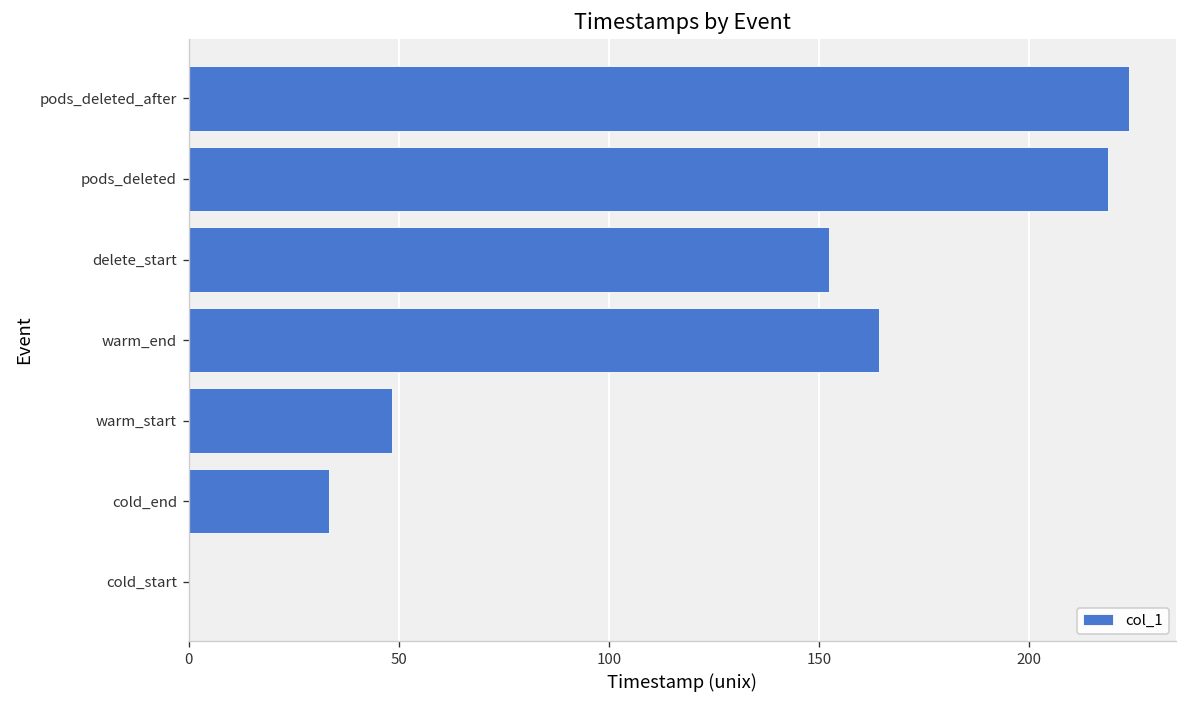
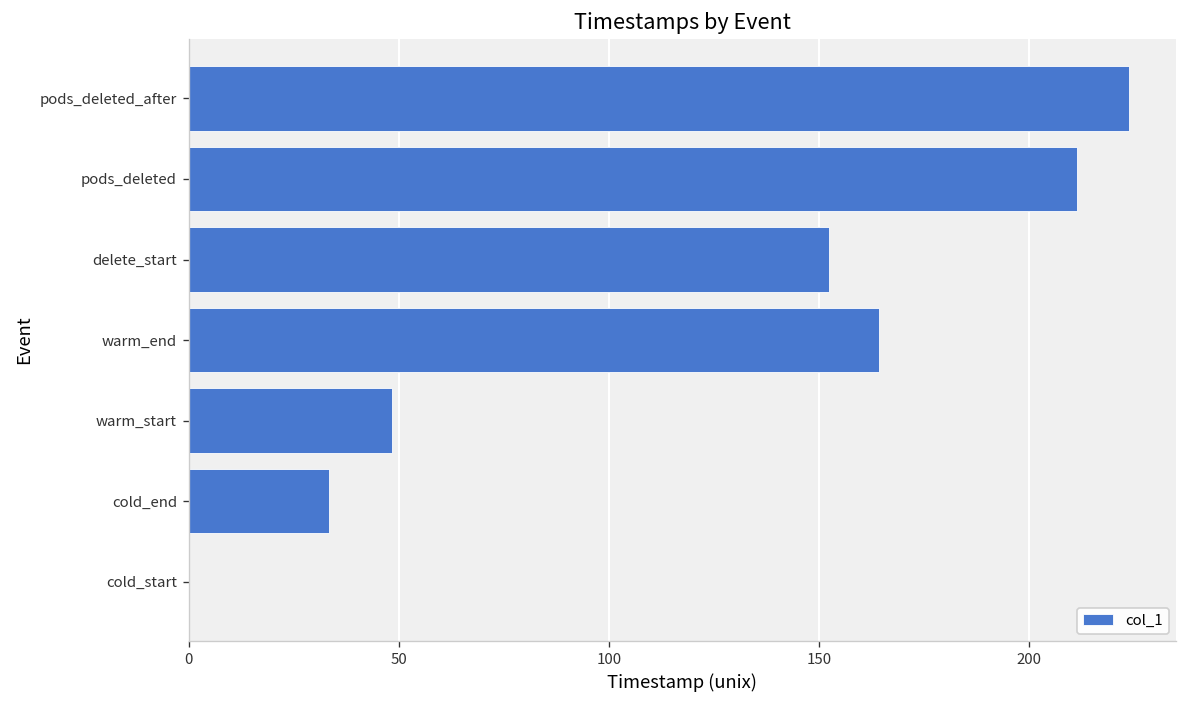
pods_deleted: 219 -> 211
